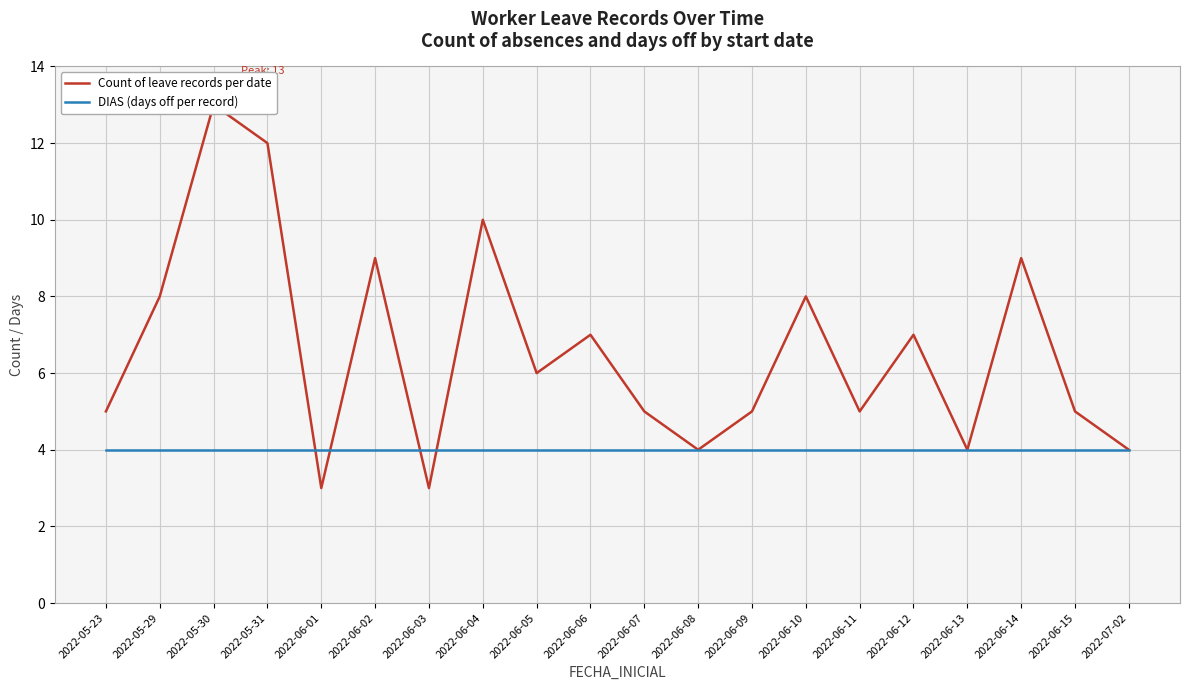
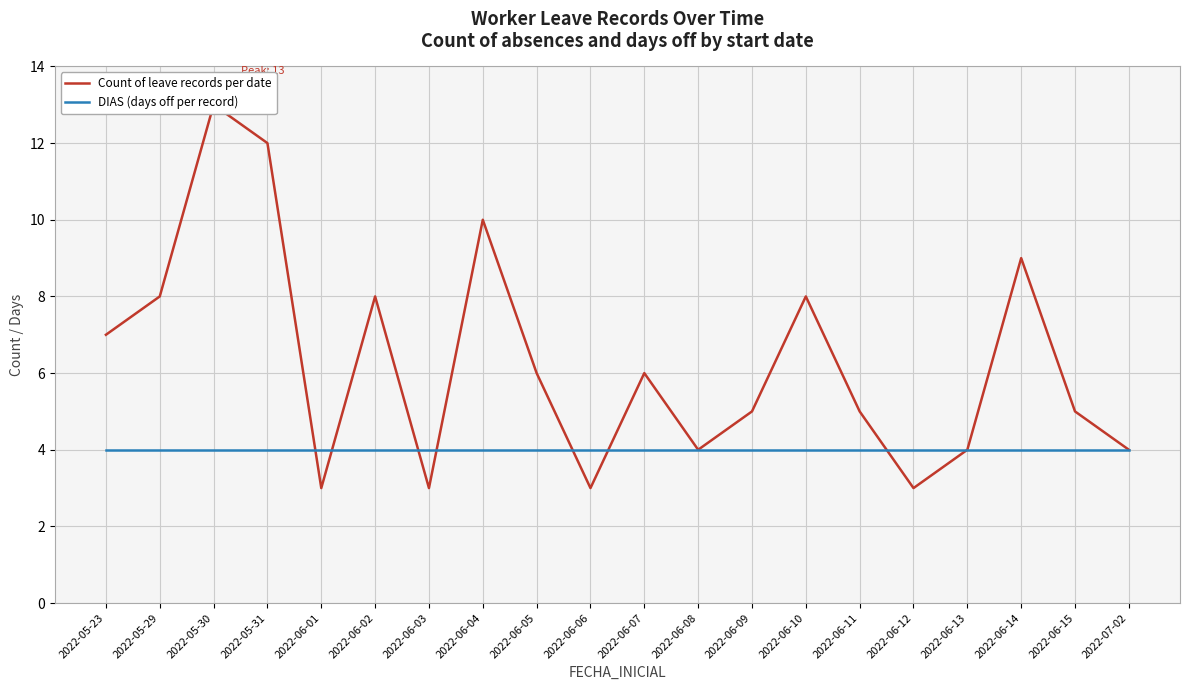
Count of leave records per date, 2022-05-23: 5 -> 7
Count of leave records per date, 2022-06-02: 9 -> 8
Count of leave records per date, 2022-06-06: 7 -> 3
Count of leave records per date, 2022-06-07: 5 -> 6
Count of leave records per date, 2022-06-12: 7 -> 3
